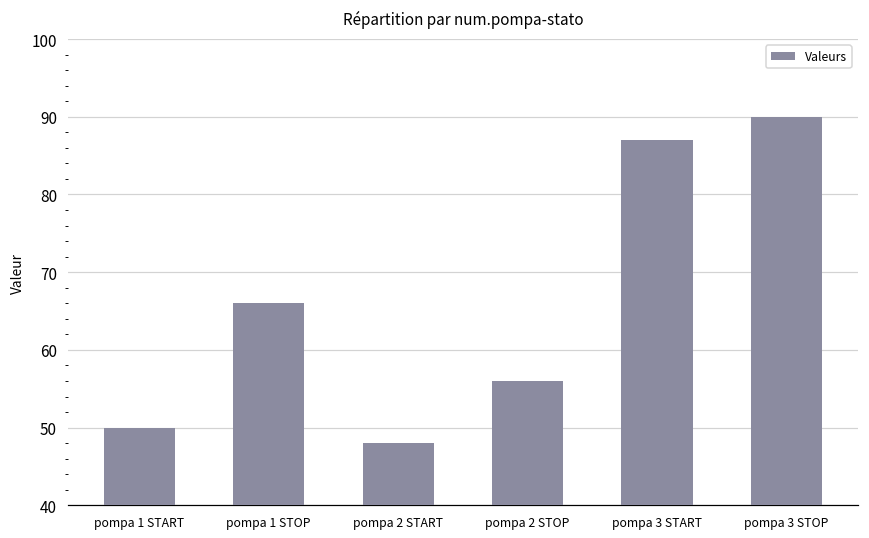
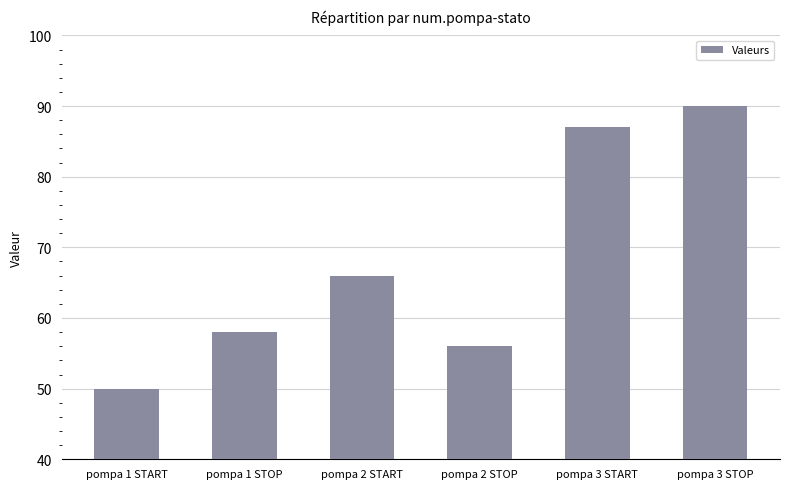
pompa 1 STOP: 66 -> 58
pompa 2 START: 48 -> 66
